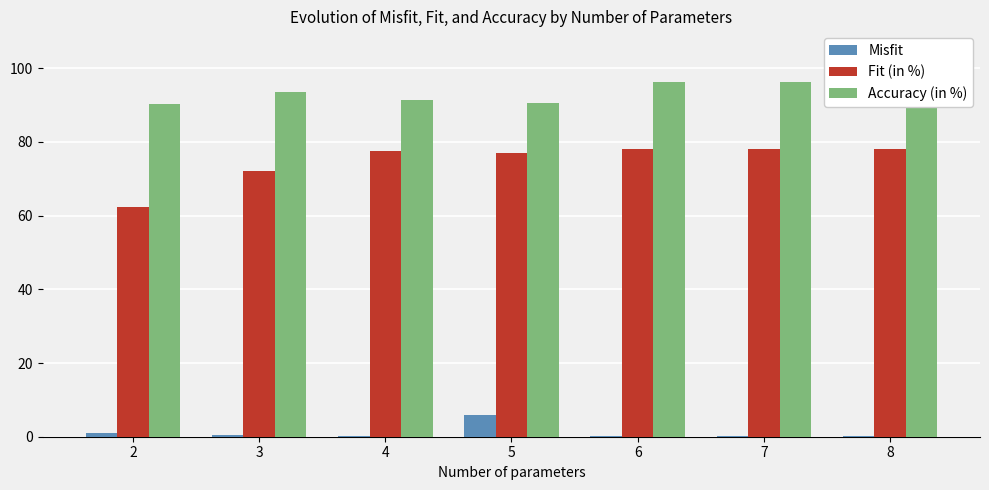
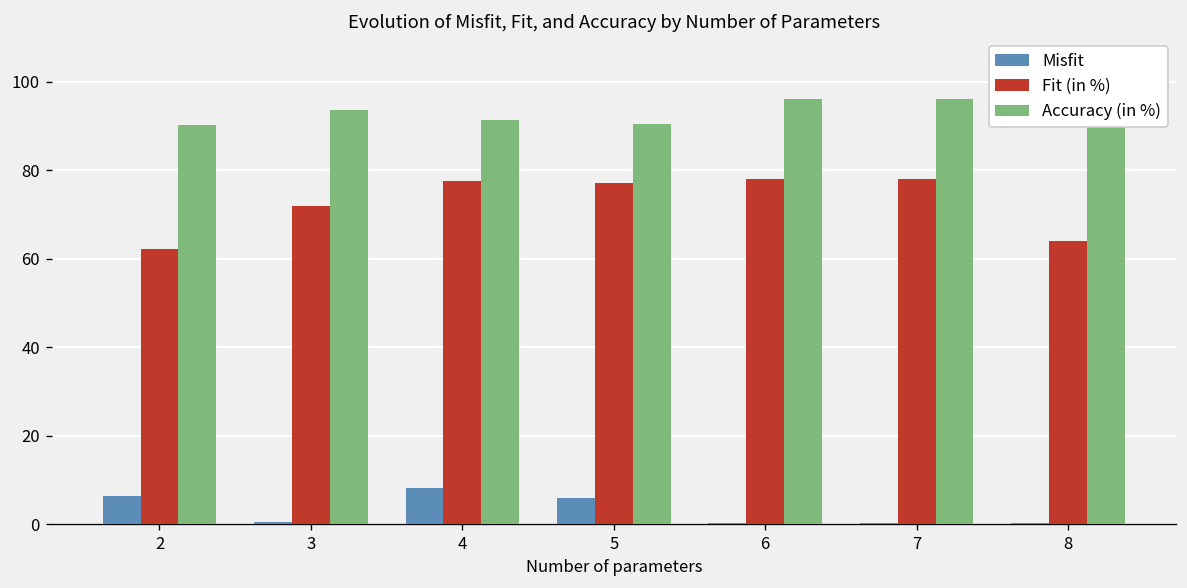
Misfit, 2: 1 -> 6
Misfit, 4: 0 -> 8
Fit (in %), 8: 78 -> 64
